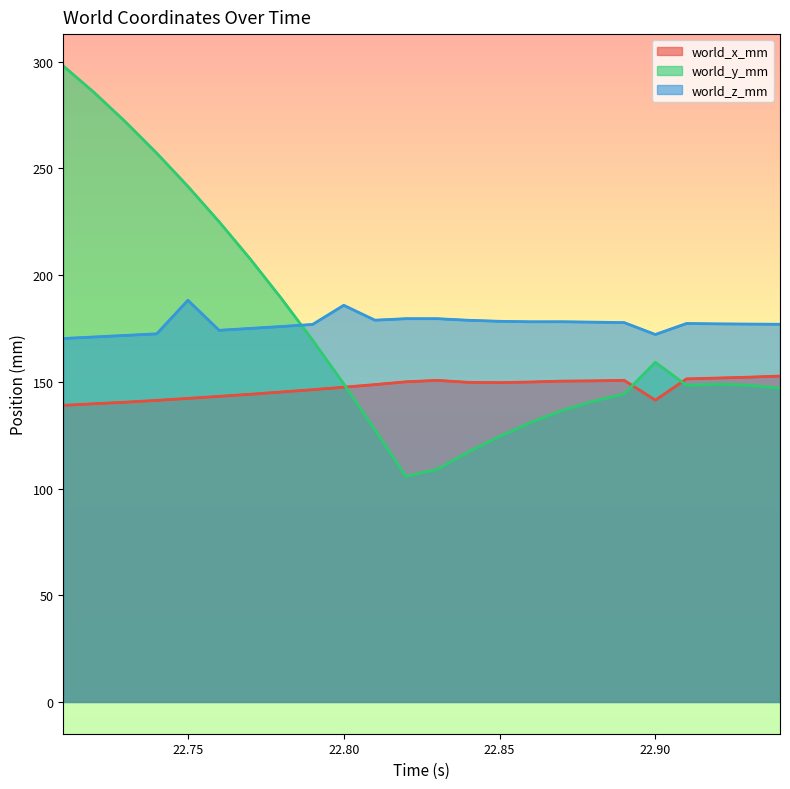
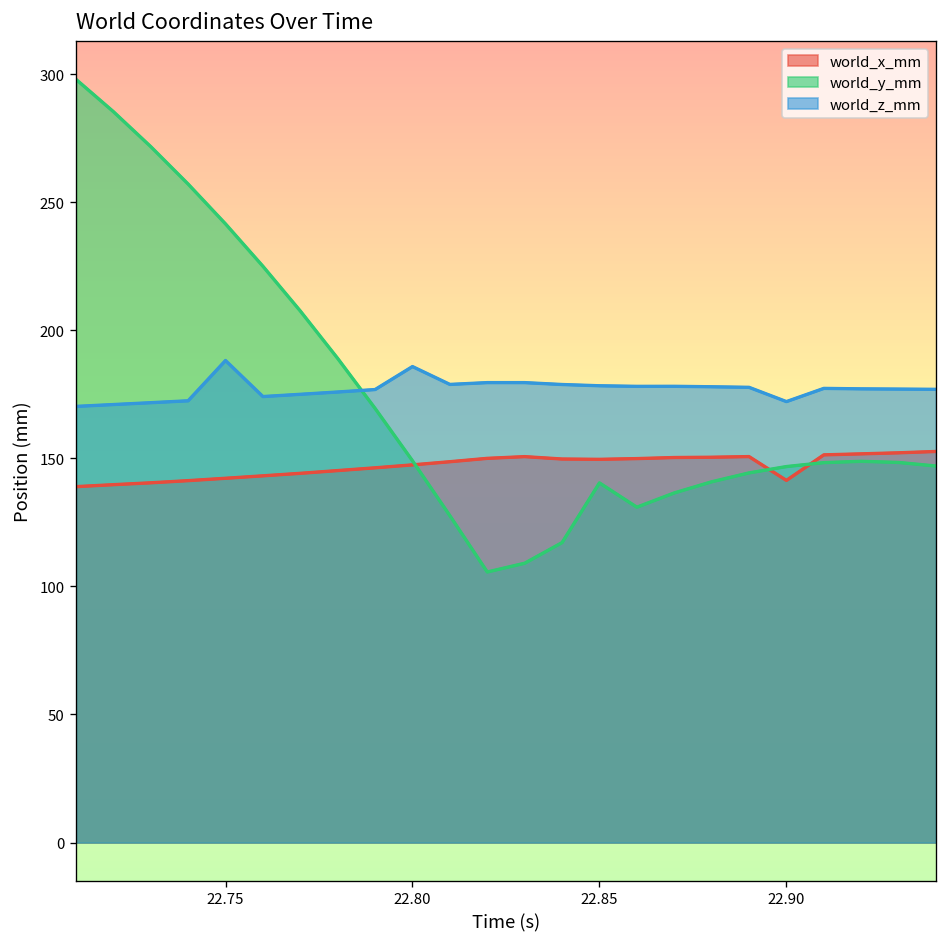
world_y_mm, 22.85: 124 -> 140
world_y_mm, 22.90: 159 -> 147
